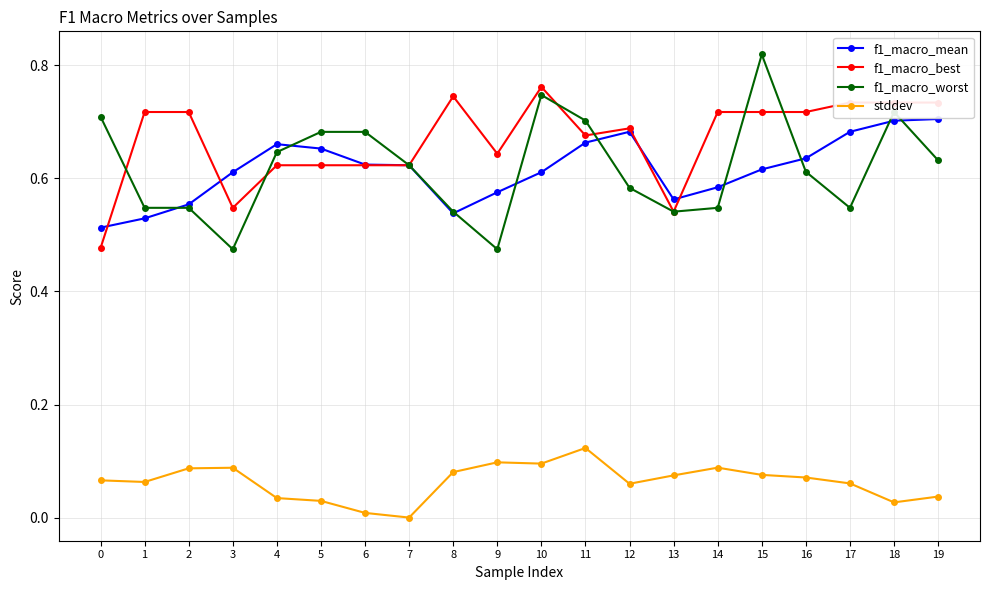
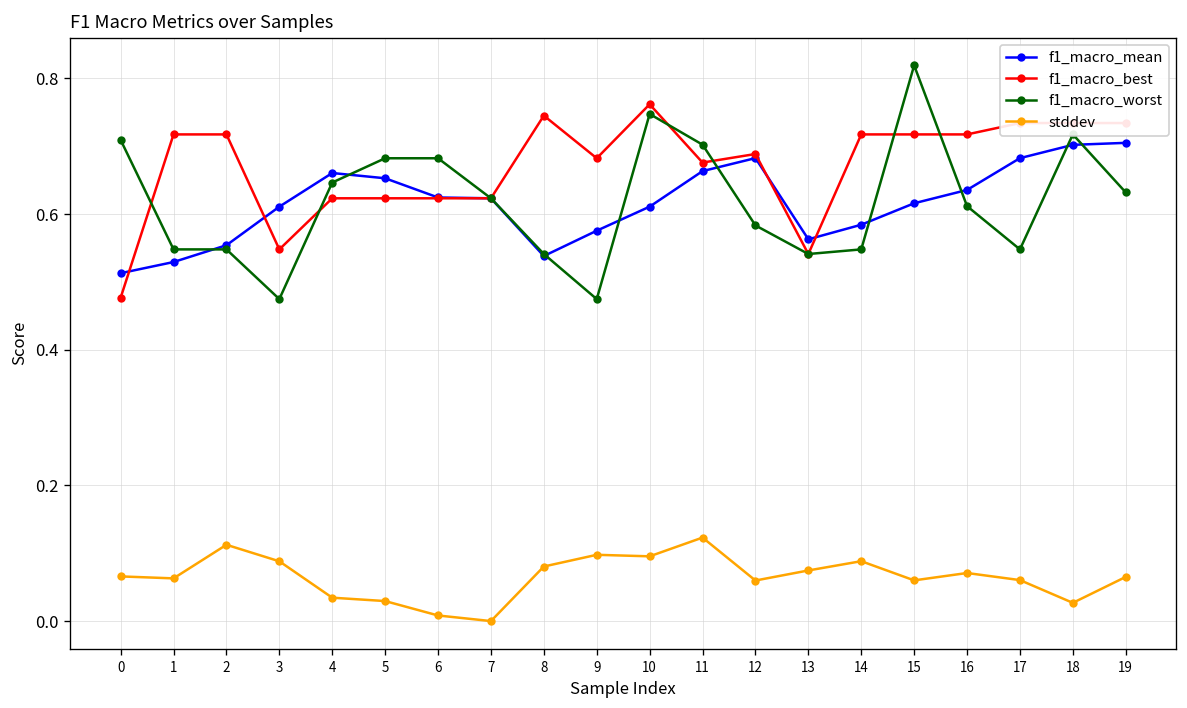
stddev, 2: 0.09 -> 0.11
f1_macro_best, 9: 0.64 -> 0.68
stddev, 15: 0.08 -> 0.06
stddev, 19: 0.04 -> 0.07
